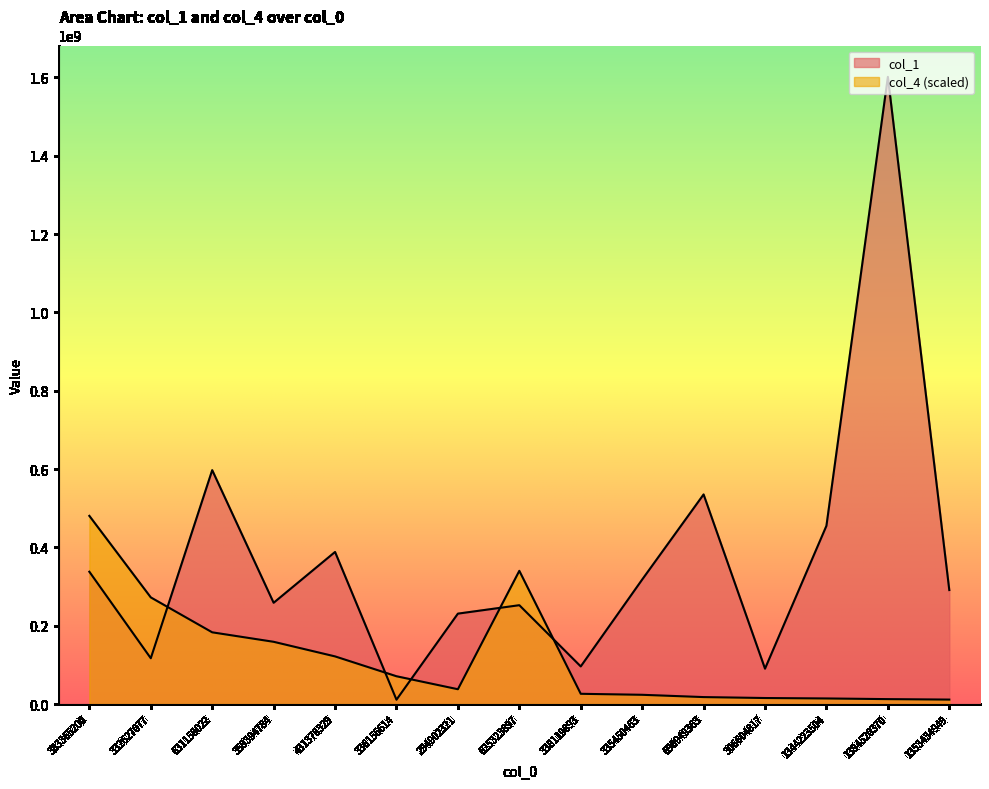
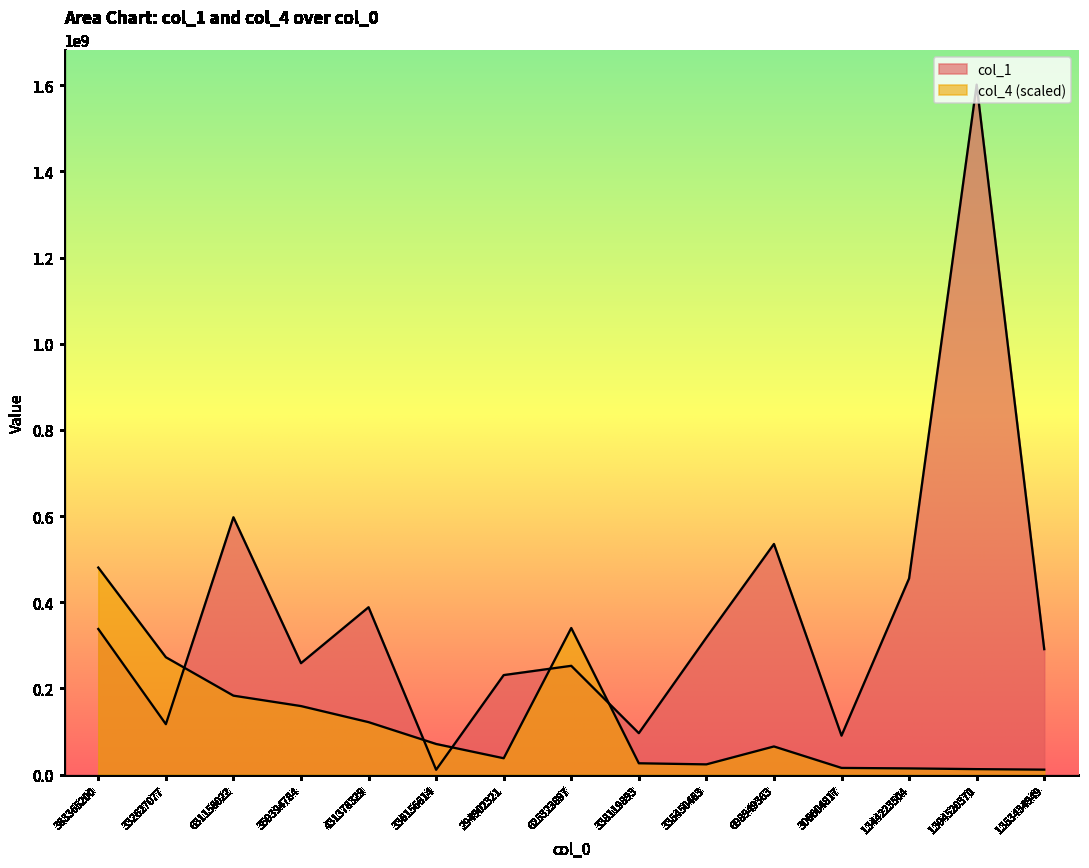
col_4 (scaled), 698949363: 20000000 -> 70000000
